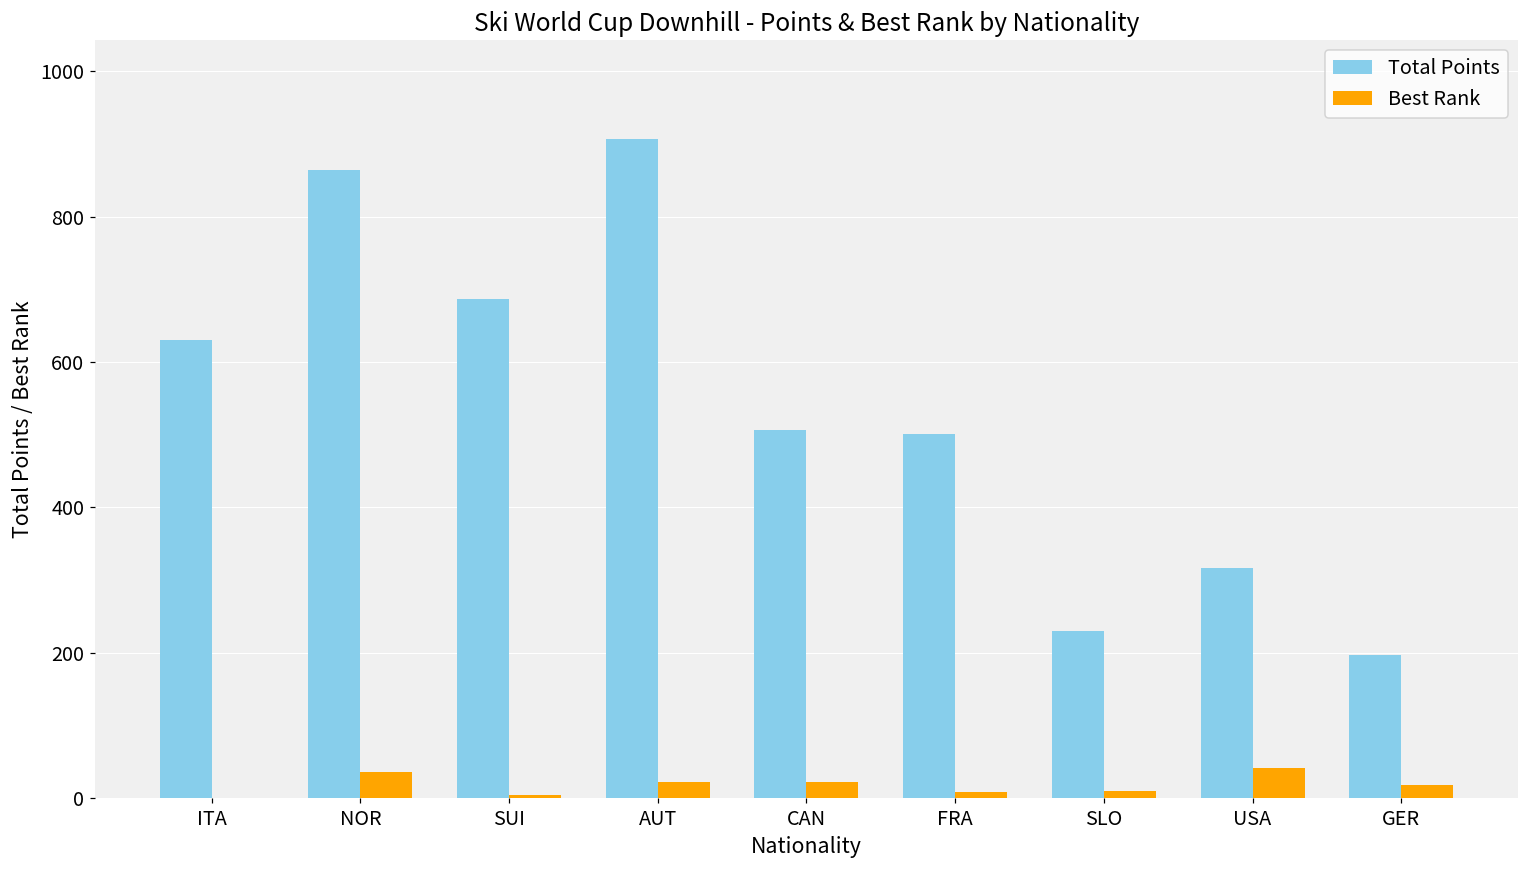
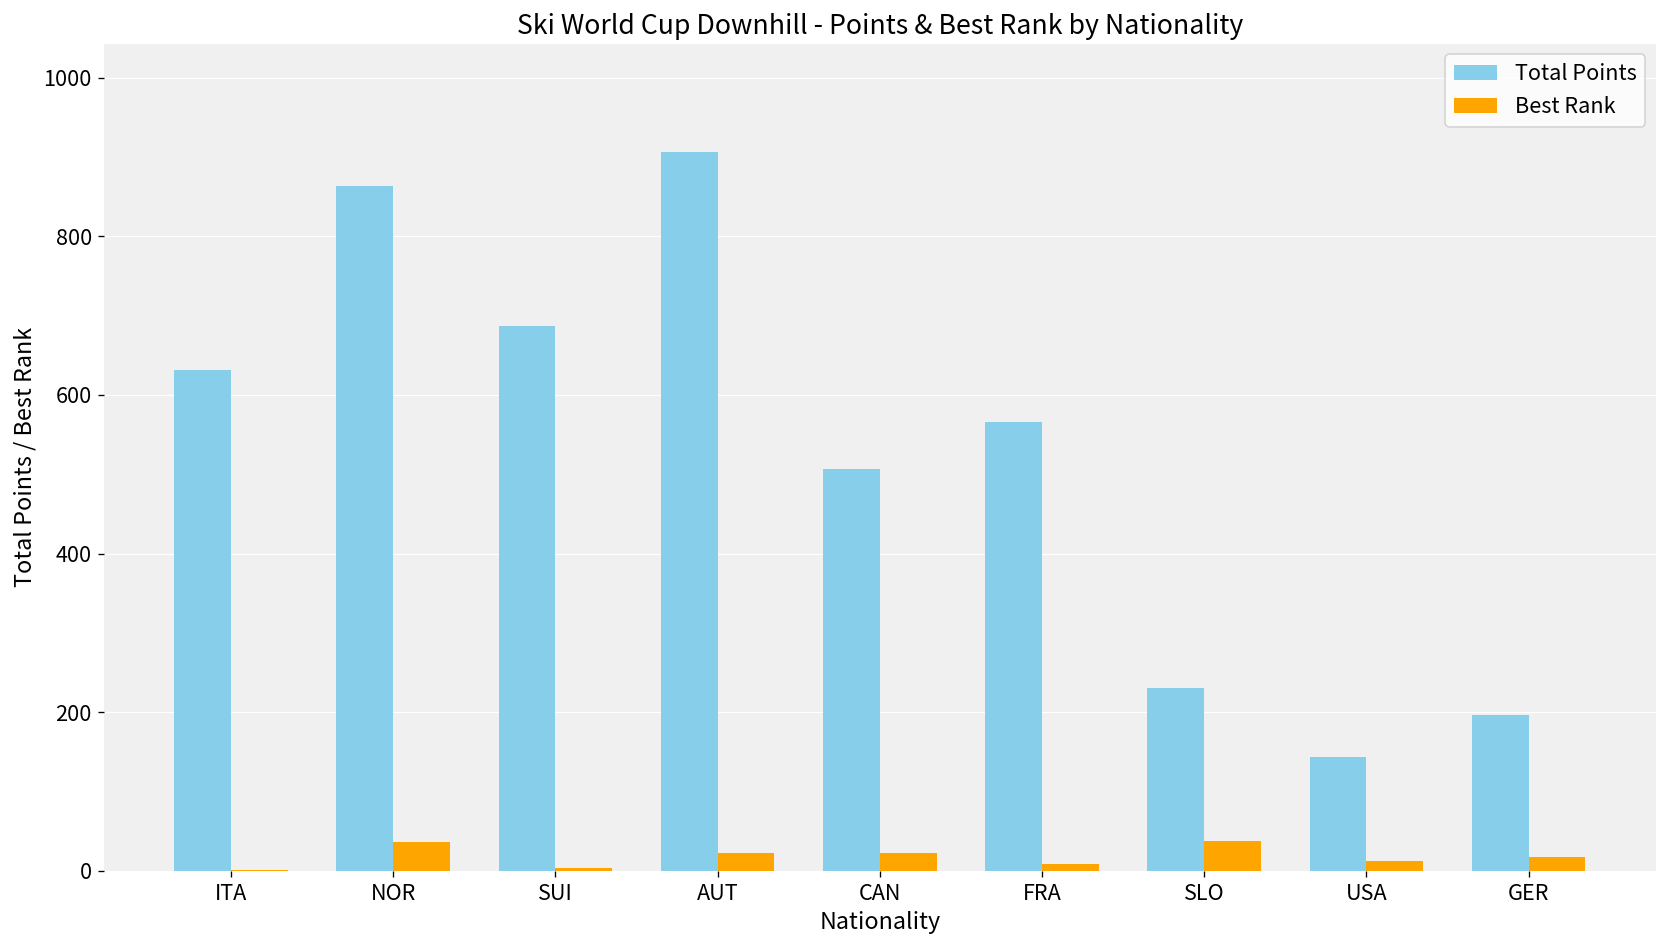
Total Points, FRA: 500 -> 570
Best Rank, SLO: 10 -> 40
Total Points, USA: 320 -> 140
Best Rank, USA: 40 -> 10
